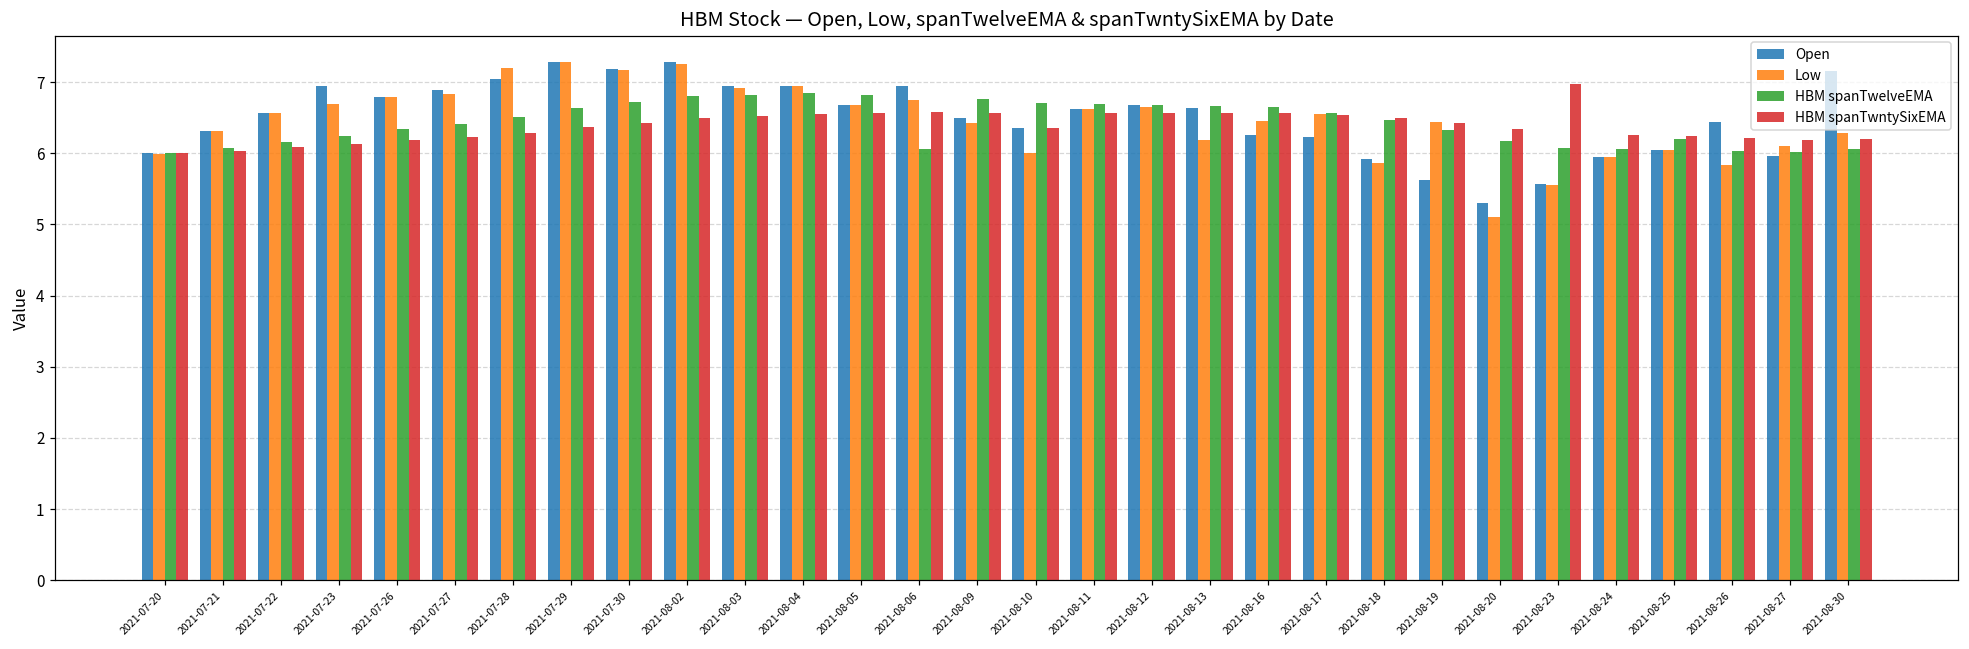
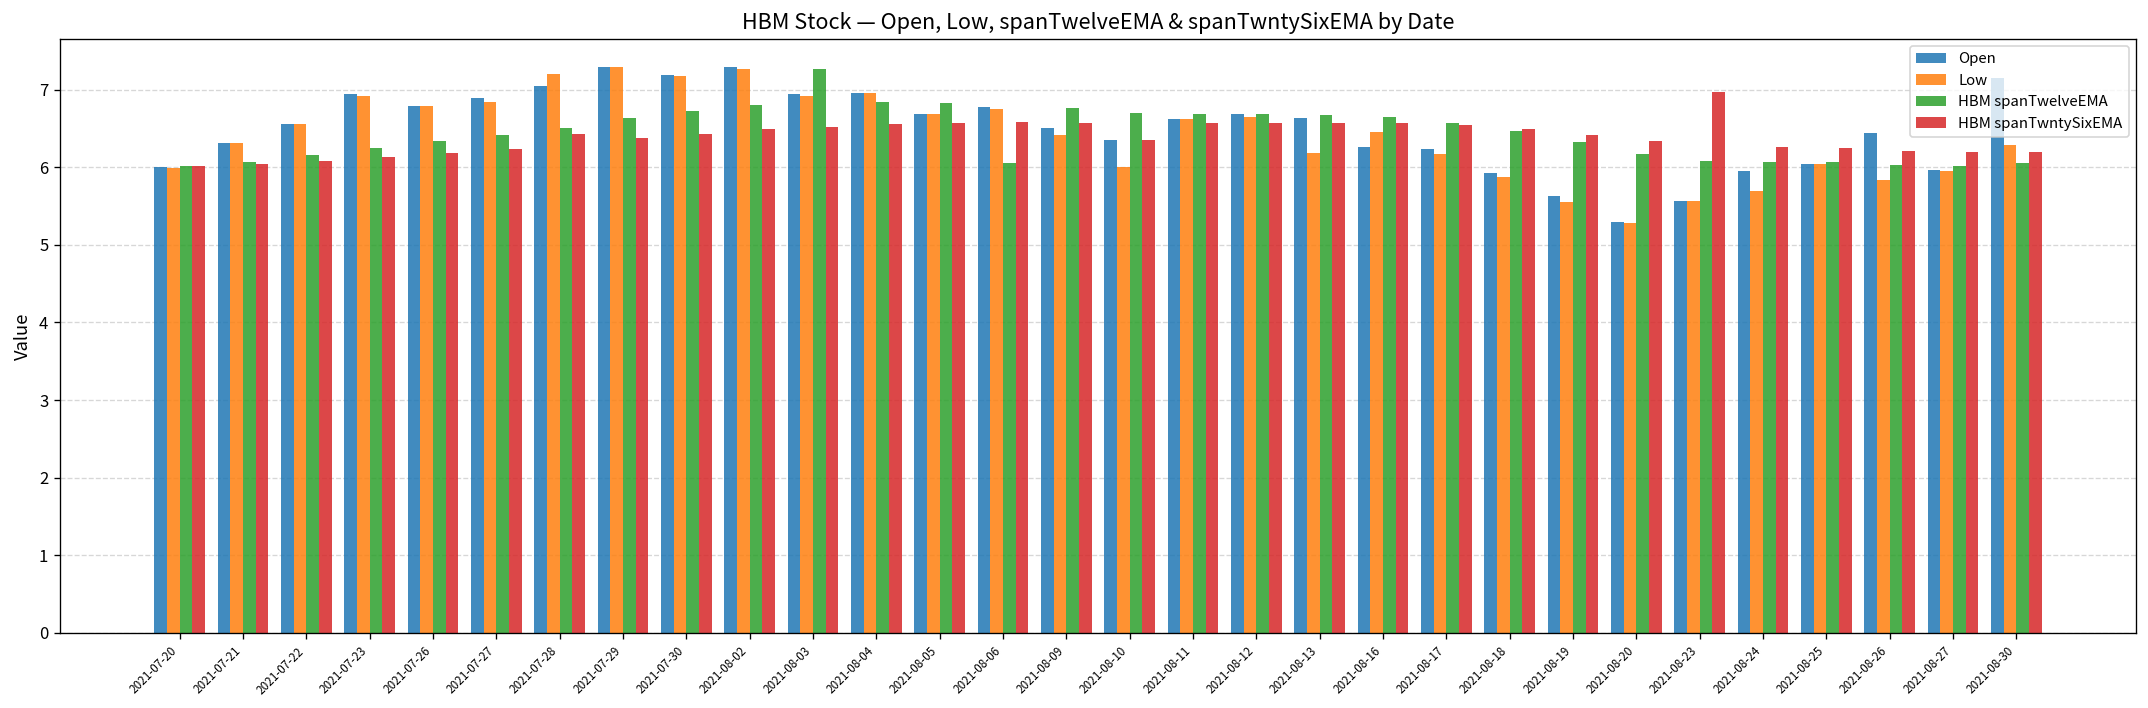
Low, 2021-07-23: 6.7 -> 6.9
HBM spanTwntySixEMA, 2021-07-28: 6.3 -> 6.4
HBM spanTwelveEMA, 2021-08-03: 6.8 -> 7.3
Open, 2021-08-06: 7.0 -> 6.8
Low, 2021-08-17: 6.6 -> 6.2
Low, 2021-08-19: 6.4 -> 5.6
Low, 2021-08-20: 5.1 -> 5.3
Low, 2021-08-24: 6.0 -> 5.7
HBM spanTwelveEMA, 2021-08-25: 6.2 -> 6.1
Low, 2021-08-27: 6.1 -> 6.0
